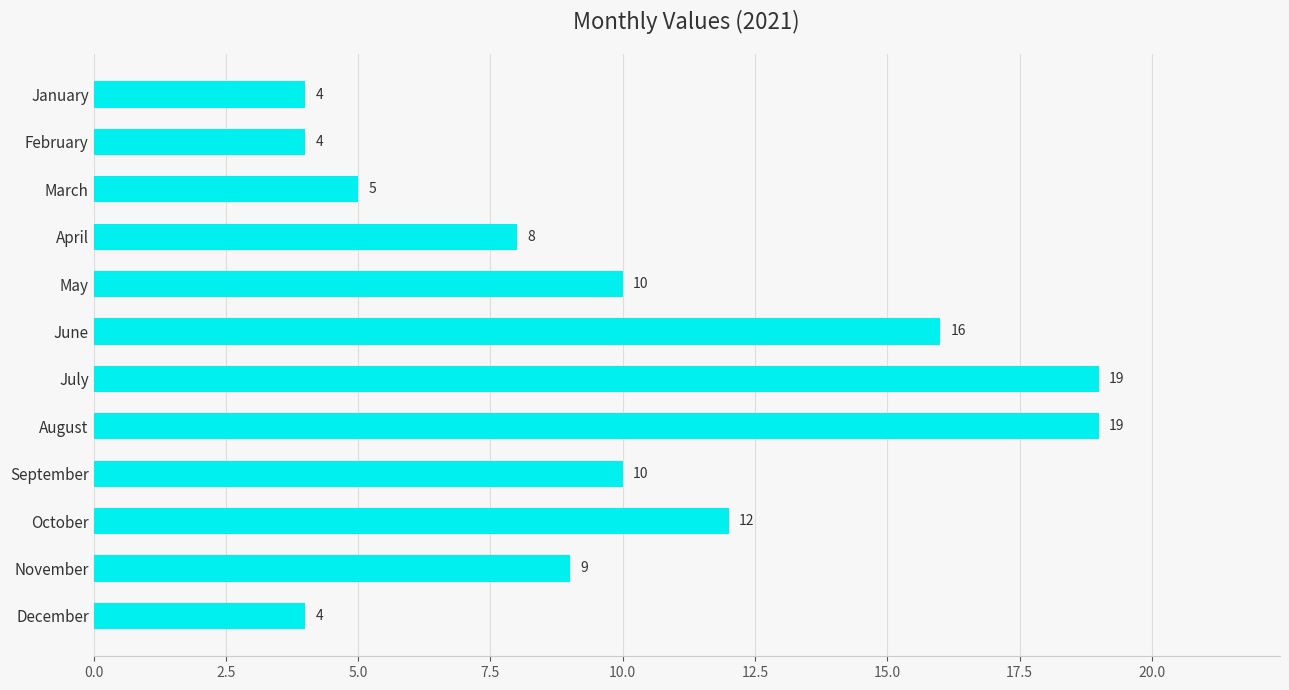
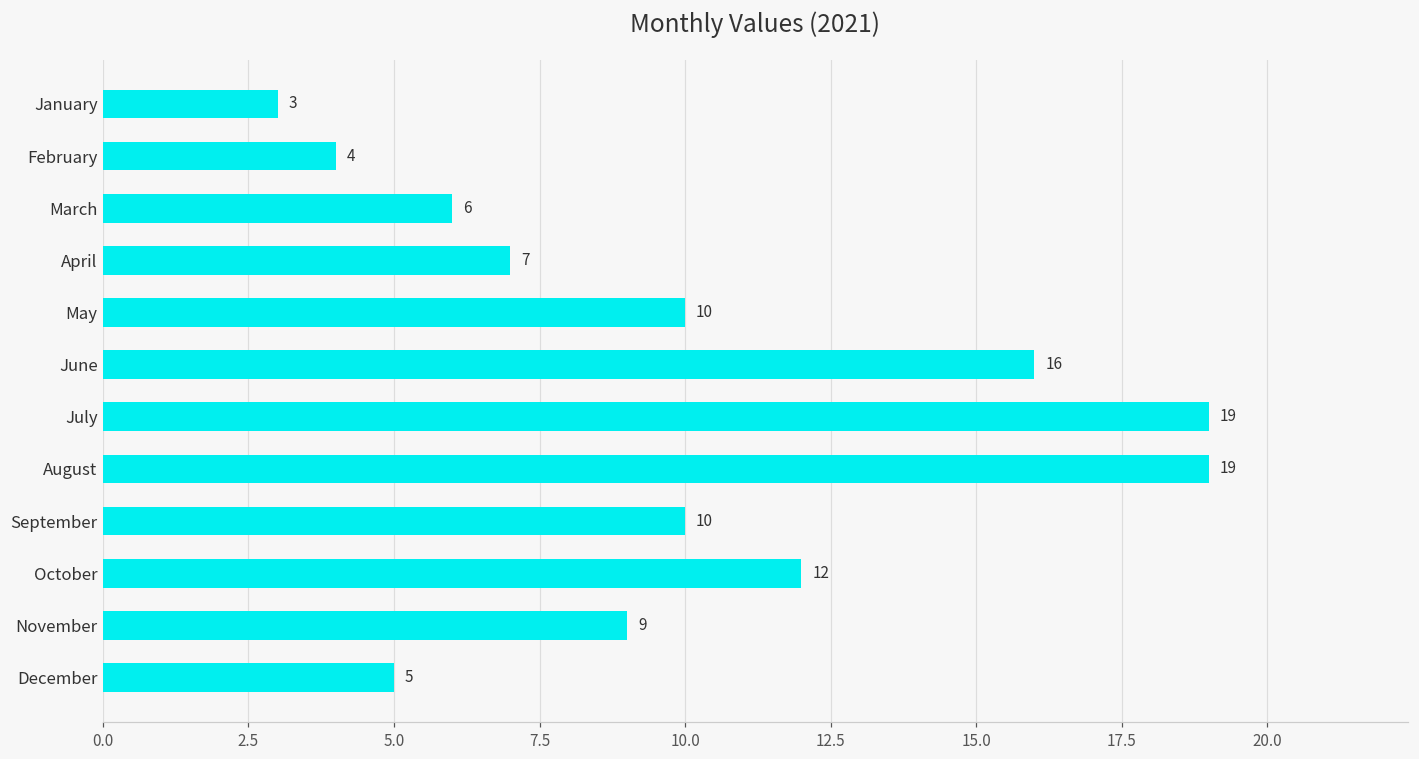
January: 4 -> 3
March: 5 -> 6
April: 8 -> 7
December: 4 -> 5
